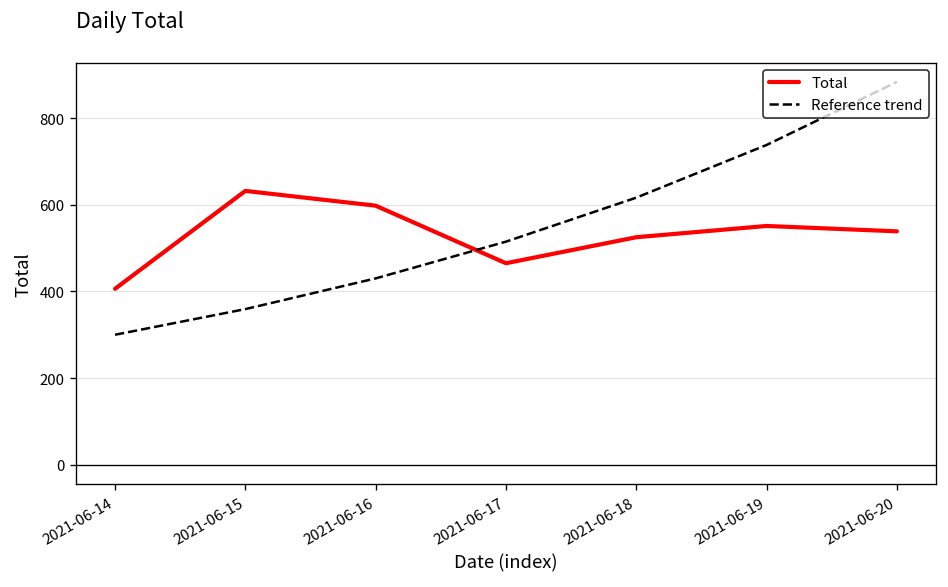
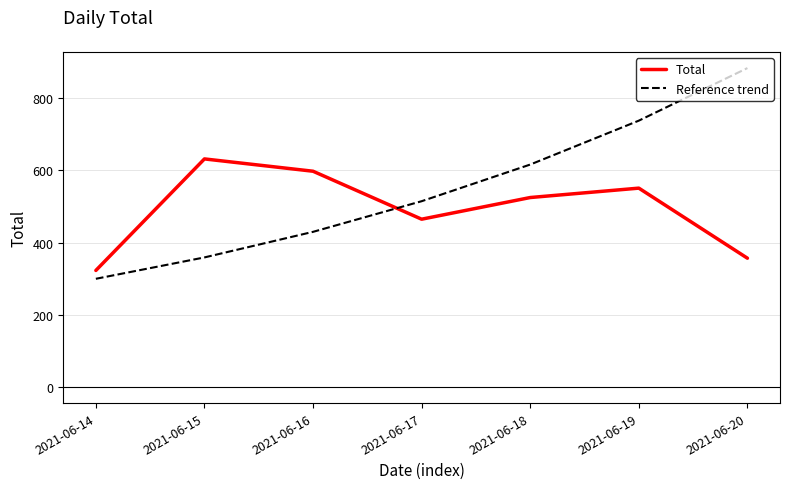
Total, 2021-06-14: 410 -> 320
Total, 2021-06-20: 540 -> 360
